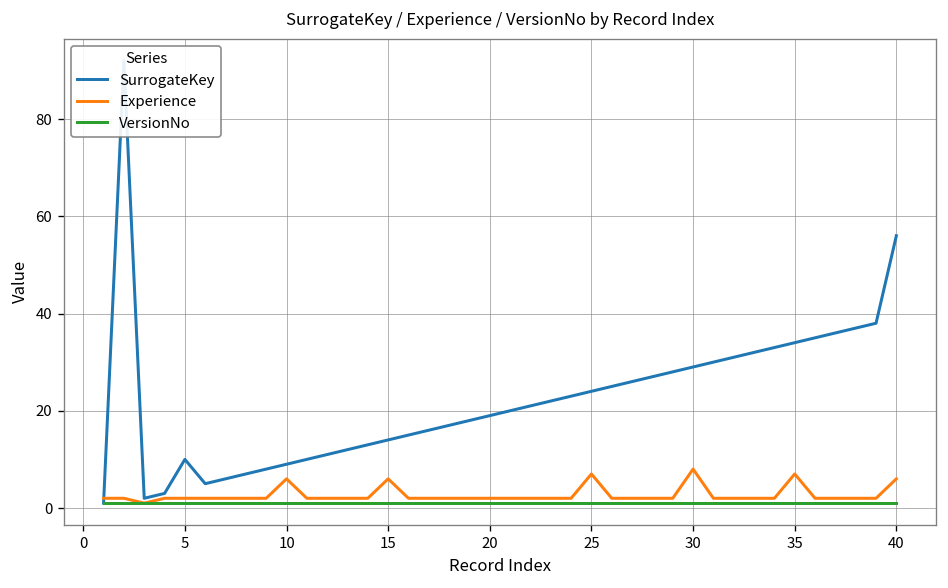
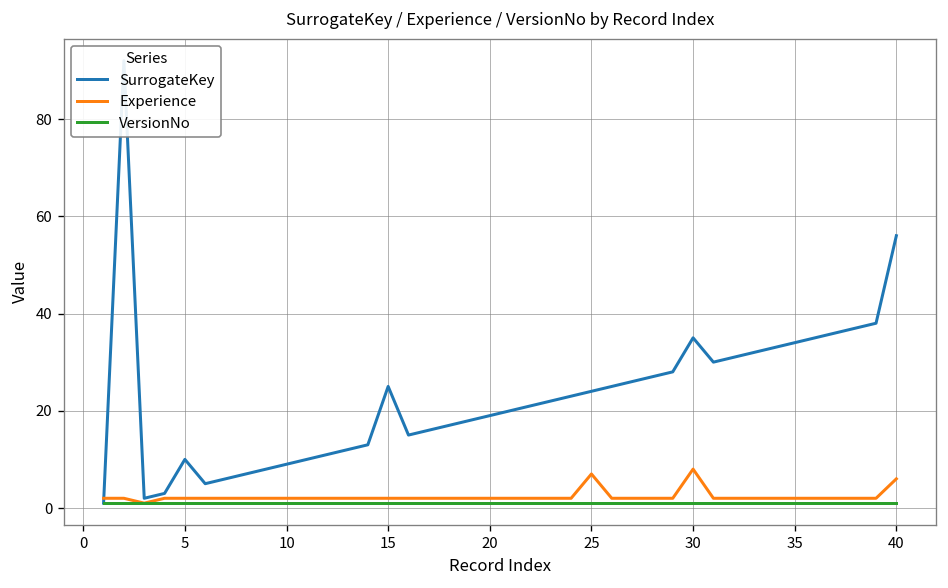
Experience, 10: 6 -> 2
SurrogateKey, 15: 14 -> 25
Experience, 15: 6 -> 2
SurrogateKey, 30: 29 -> 35
Experience, 35: 7 -> 2
